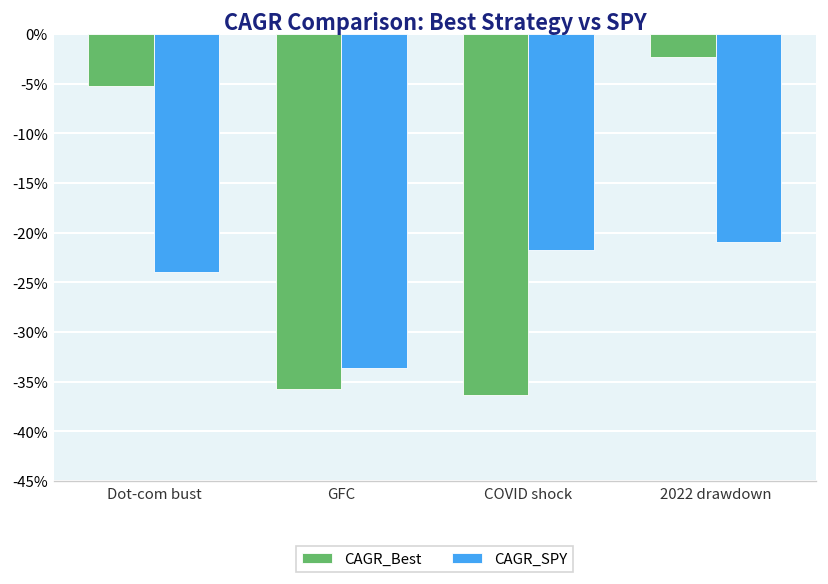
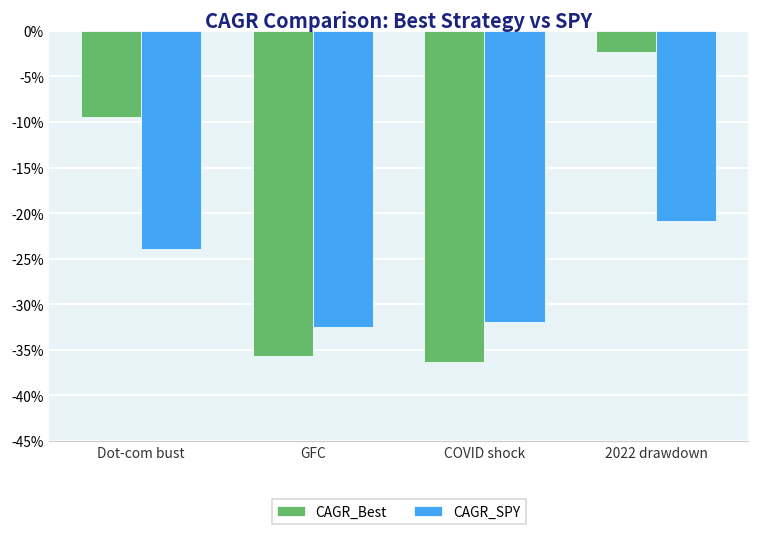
CAGR_Best, Dot-com bust: -5% -> -9%
CAGR_SPY, GFC: -34% -> -32%
CAGR_SPY, COVID shock: -22% -> -32%
